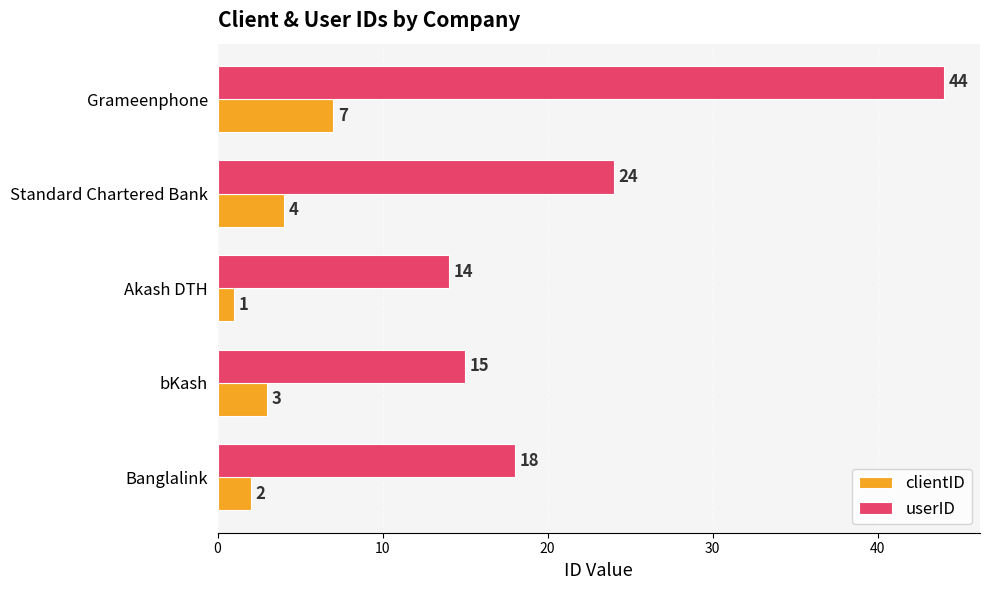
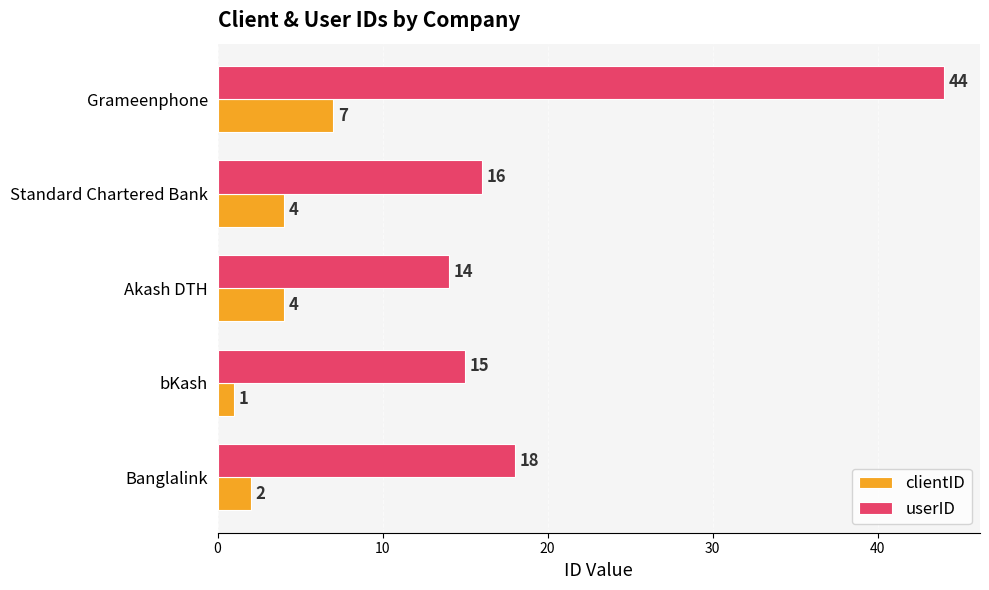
userID, Standard Chartered Bank: 24 -> 16
clientID, Akash DTH: 1 -> 4
clientID, bKash: 3 -> 1
